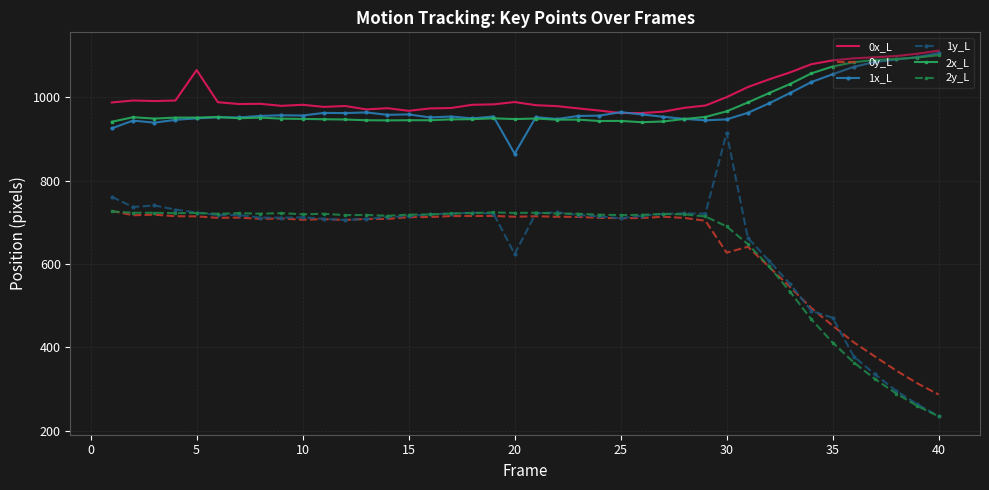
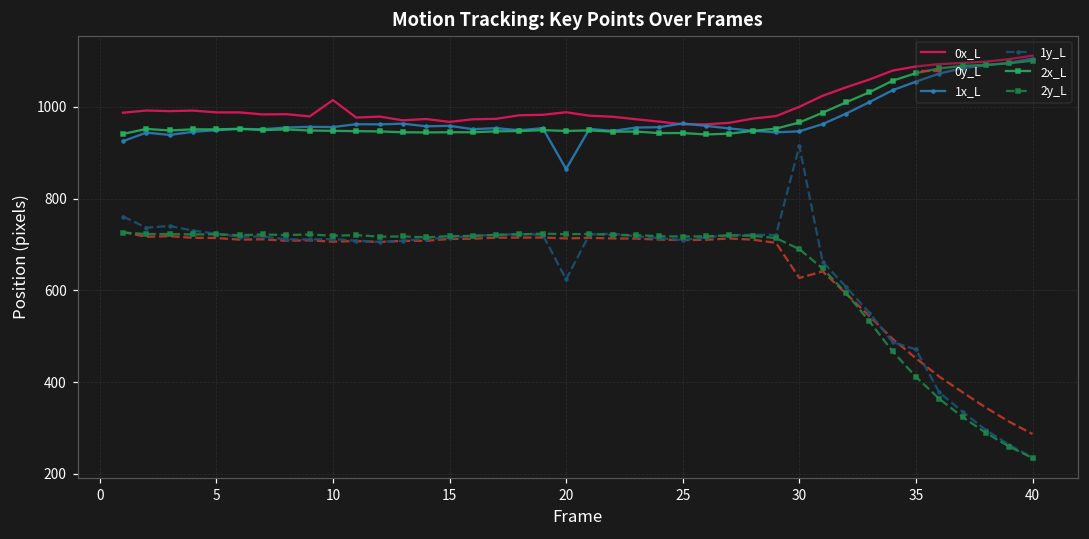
0x_L, 5: 1070 -> 990
0x_L, 10: 980 -> 1010
